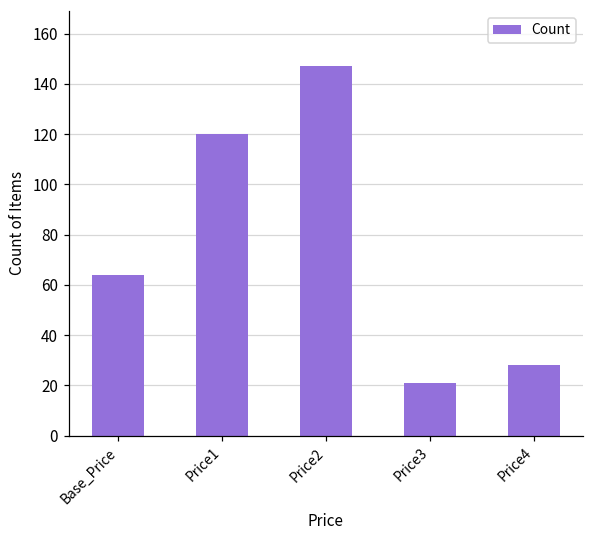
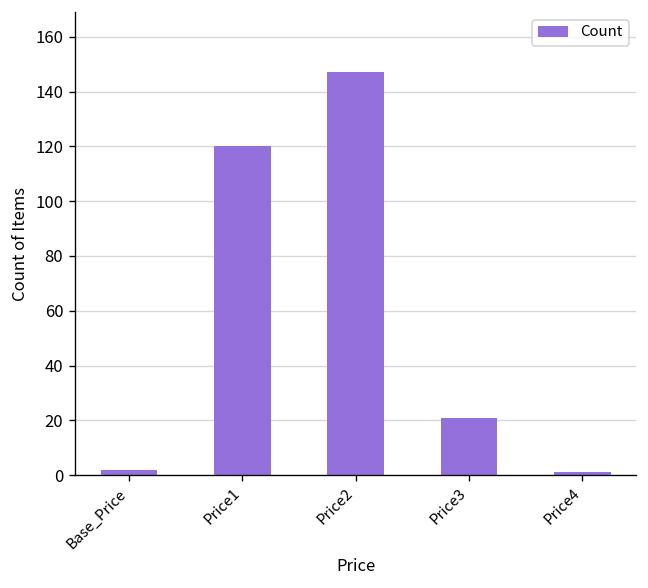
Base_Price: 64 -> 2
Price4: 28 -> 1
